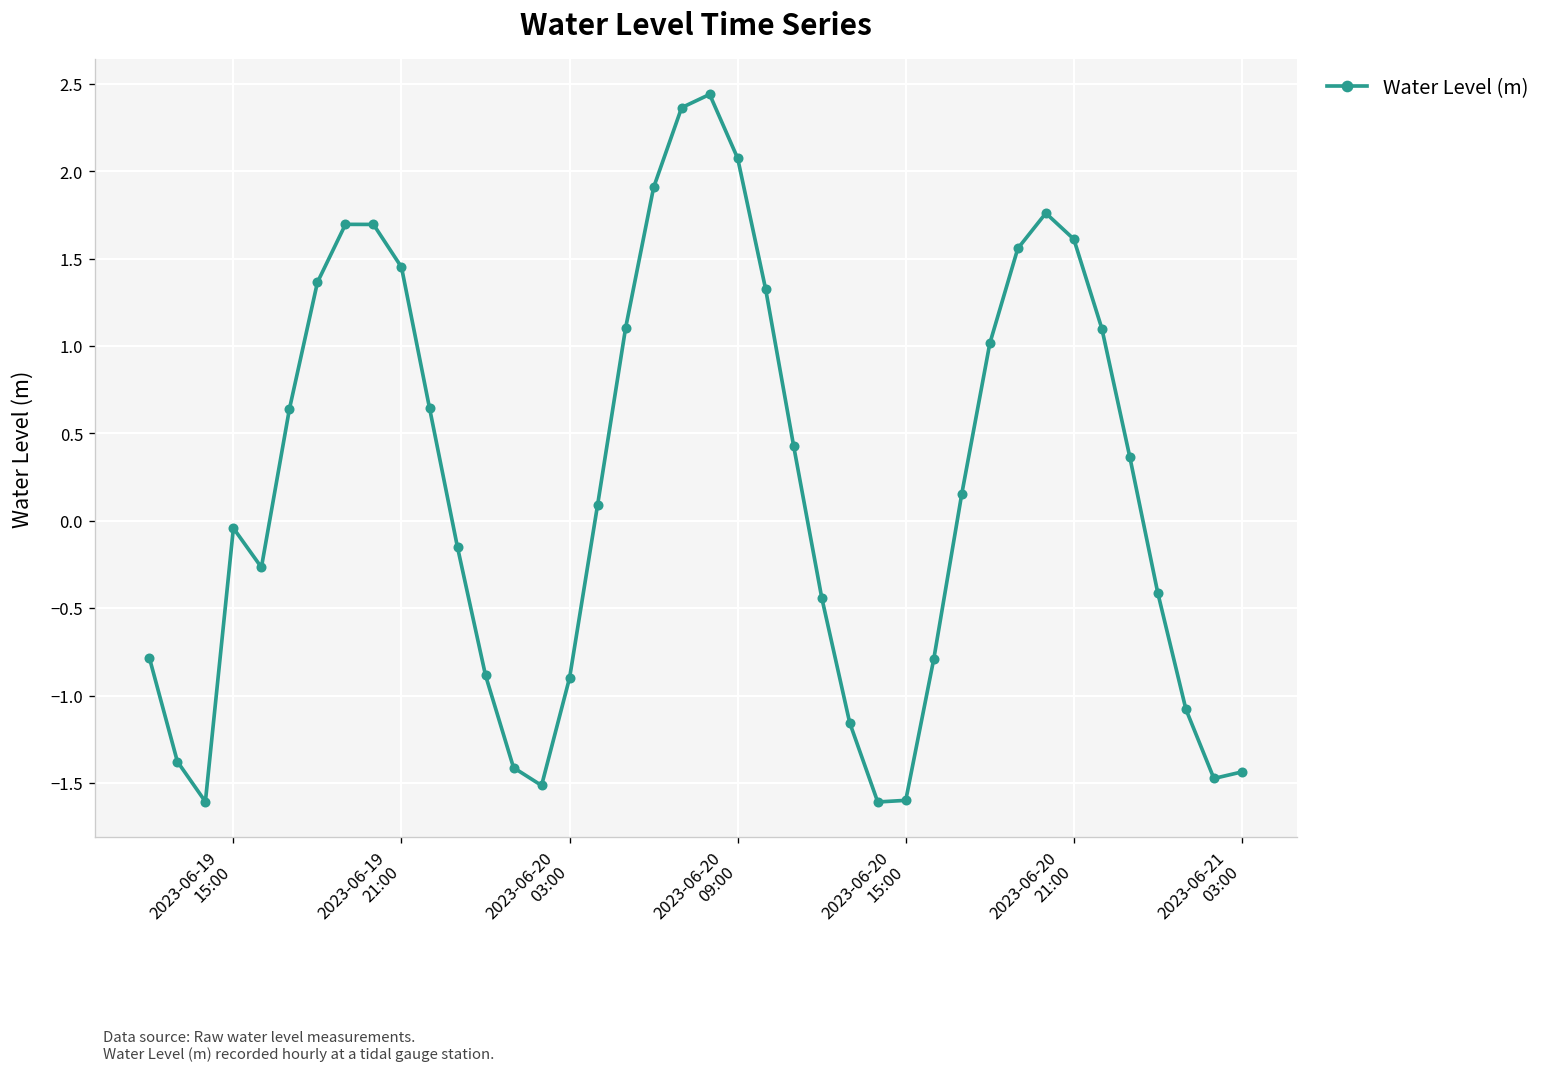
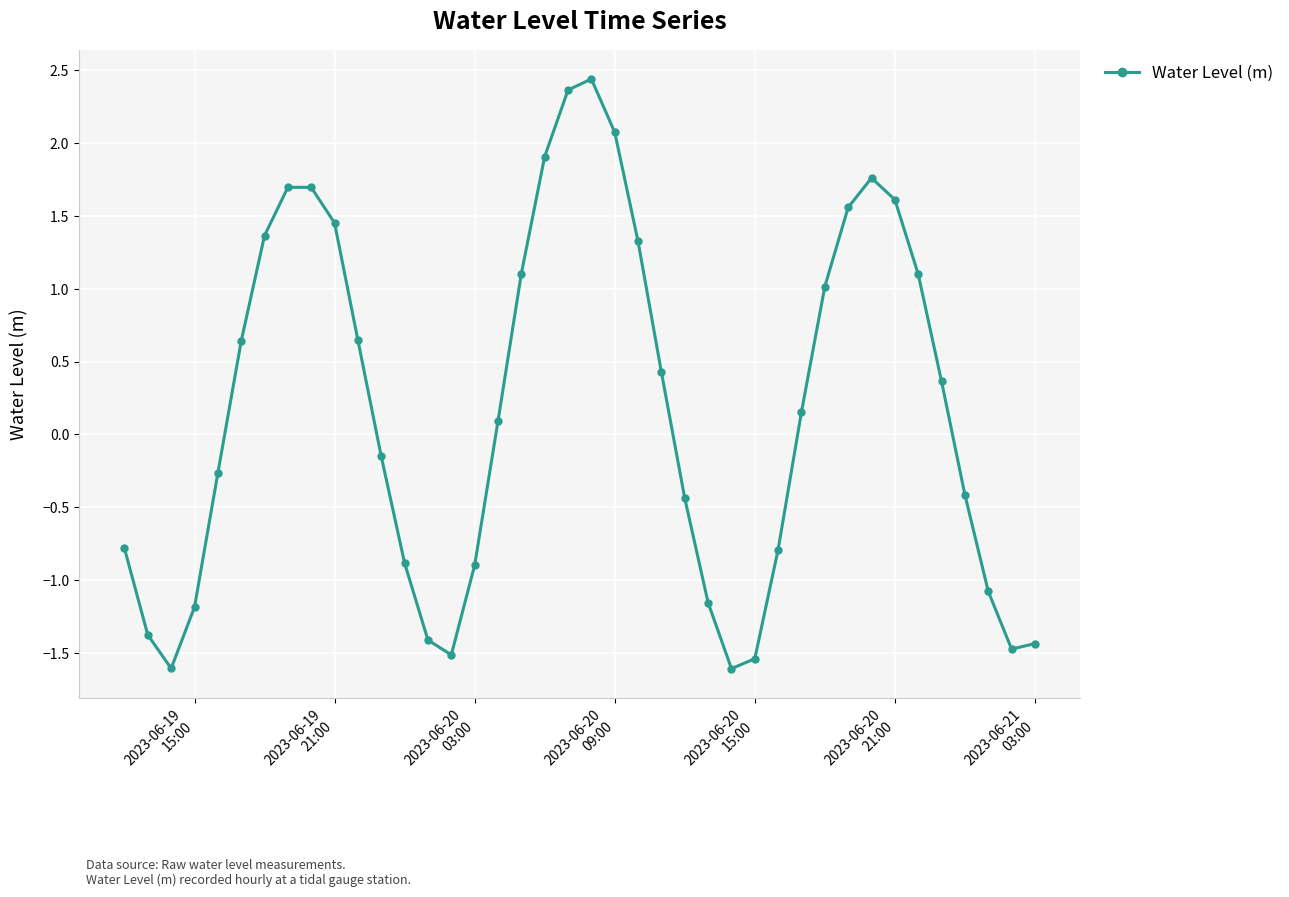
2023-06-19 15:00: -0.04 -> -1.19
2023-06-20 15:00: -1.60 -> -1.54
